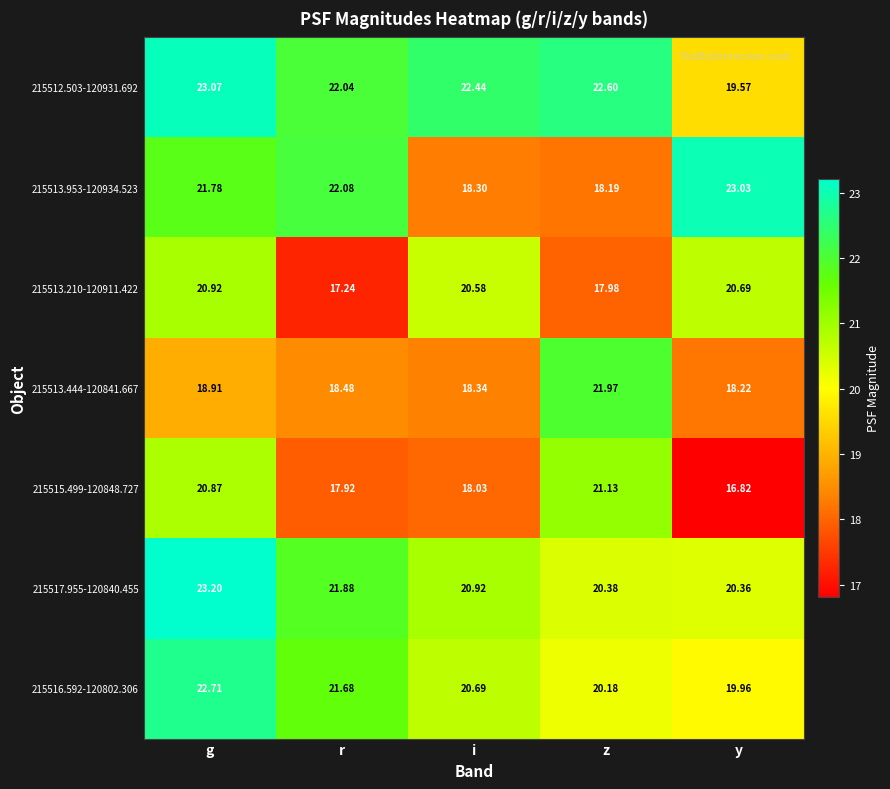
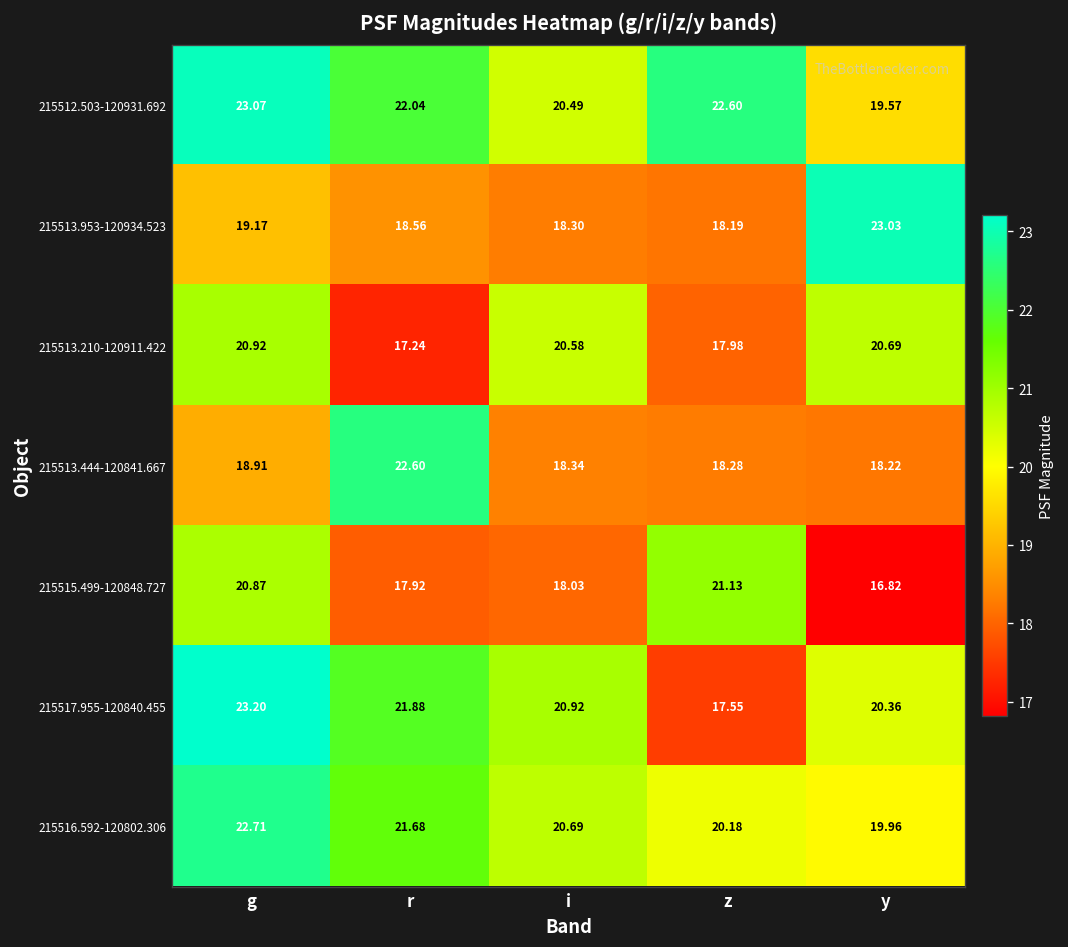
215512.503-120931.692, i: 22.44 -> 20.49
215513.953-120934.523, g: 21.78 -> 19.17
215513.953-120934.523, r: 22.08 -> 18.56
215513.444-120841.667, r: 18.48 -> 22.60
215513.444-120841.667, z: 21.97 -> 18.28
215517.955-120840.455, z: 20.38 -> 17.55
